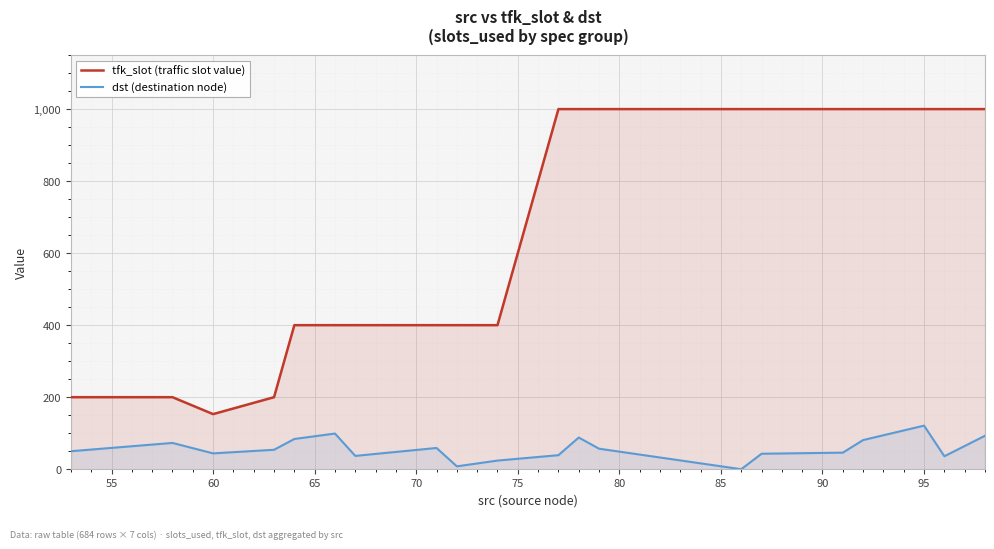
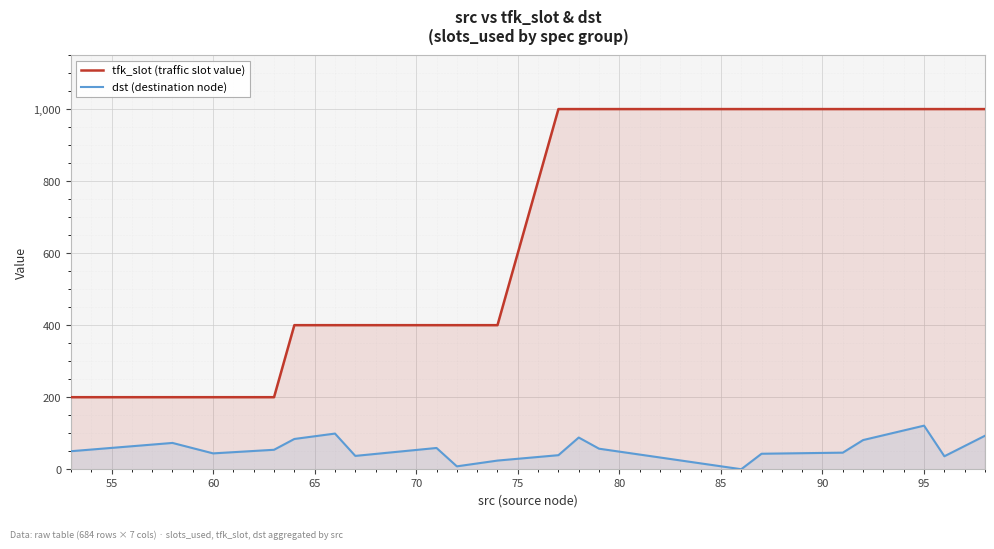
tfk_slot (traffic slot value), 60: 150 -> 200
